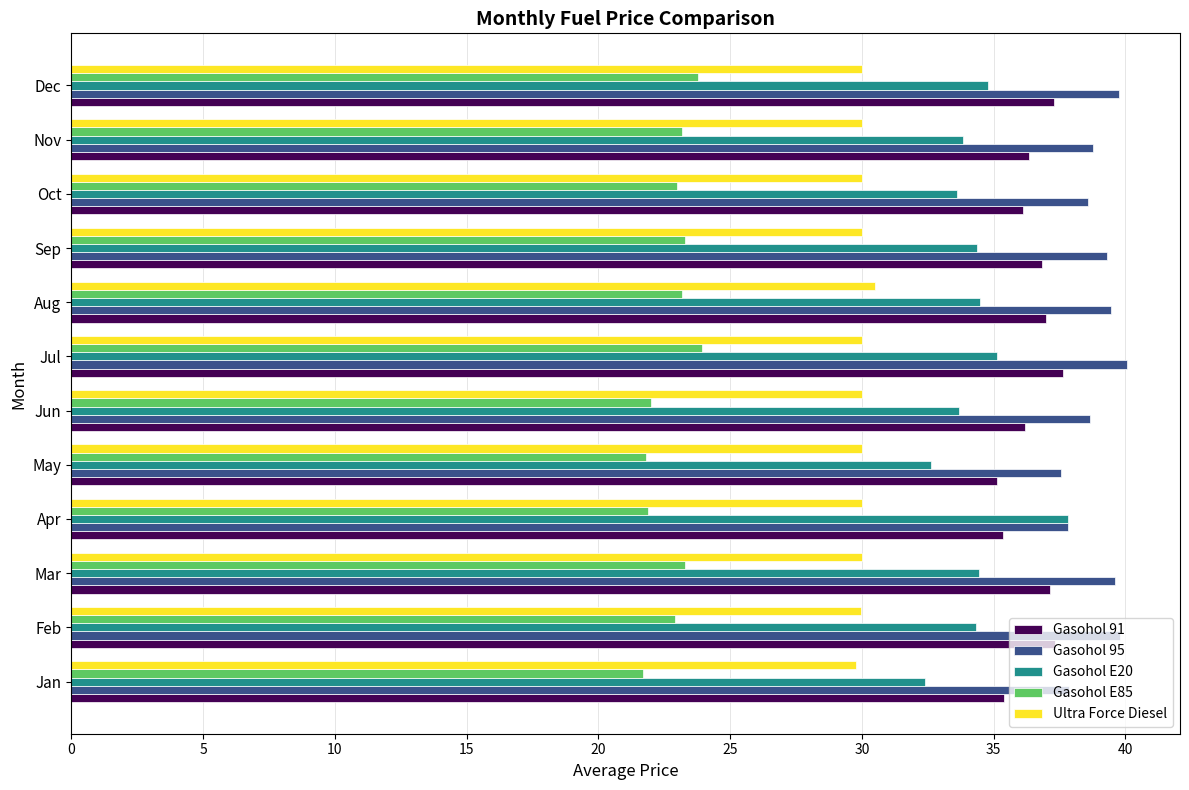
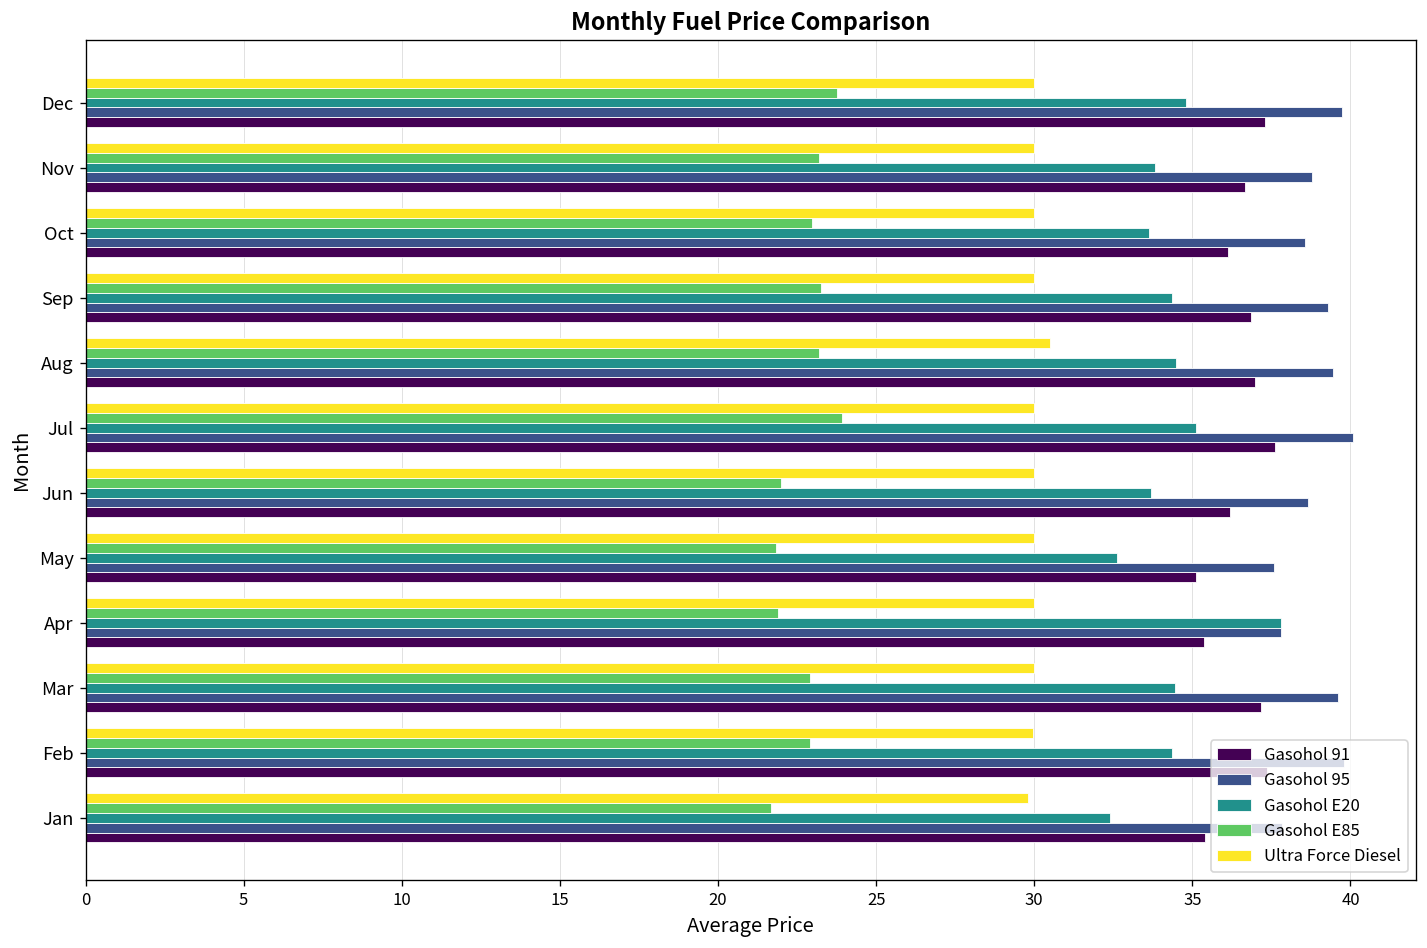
Gasohol 91, Nov: 36.3 -> 36.7
Gasohol E85, Mar: 23.3 -> 22.9
